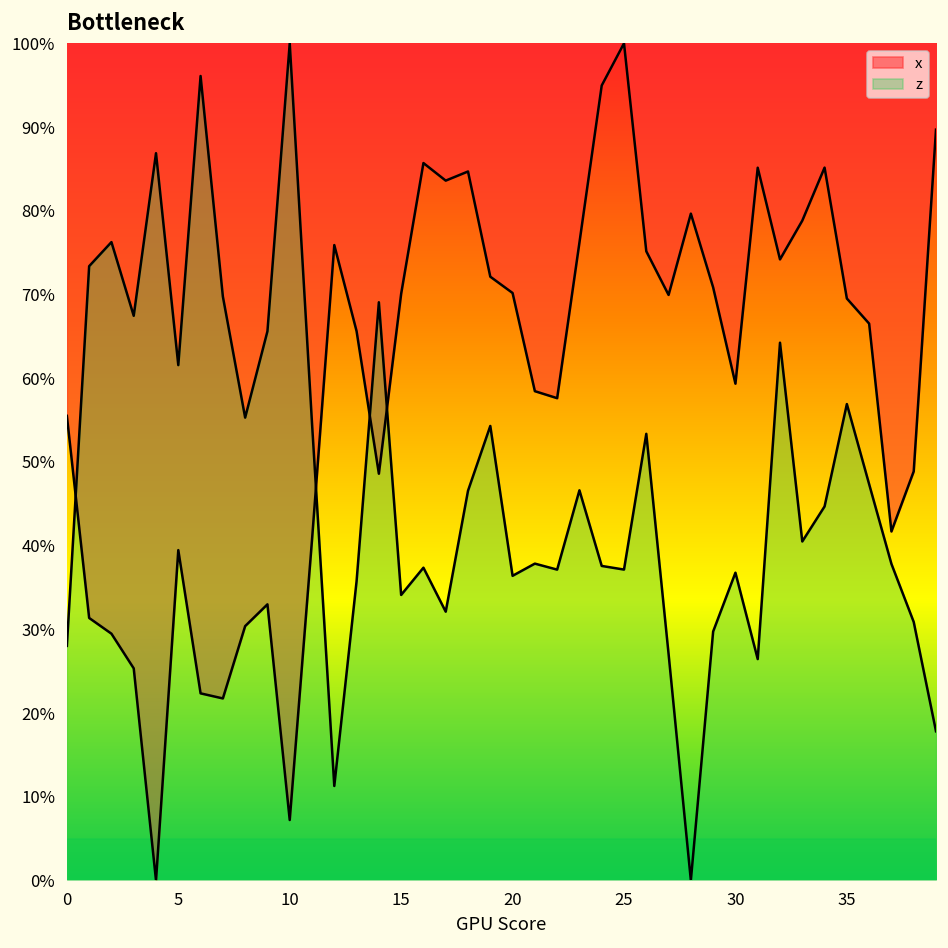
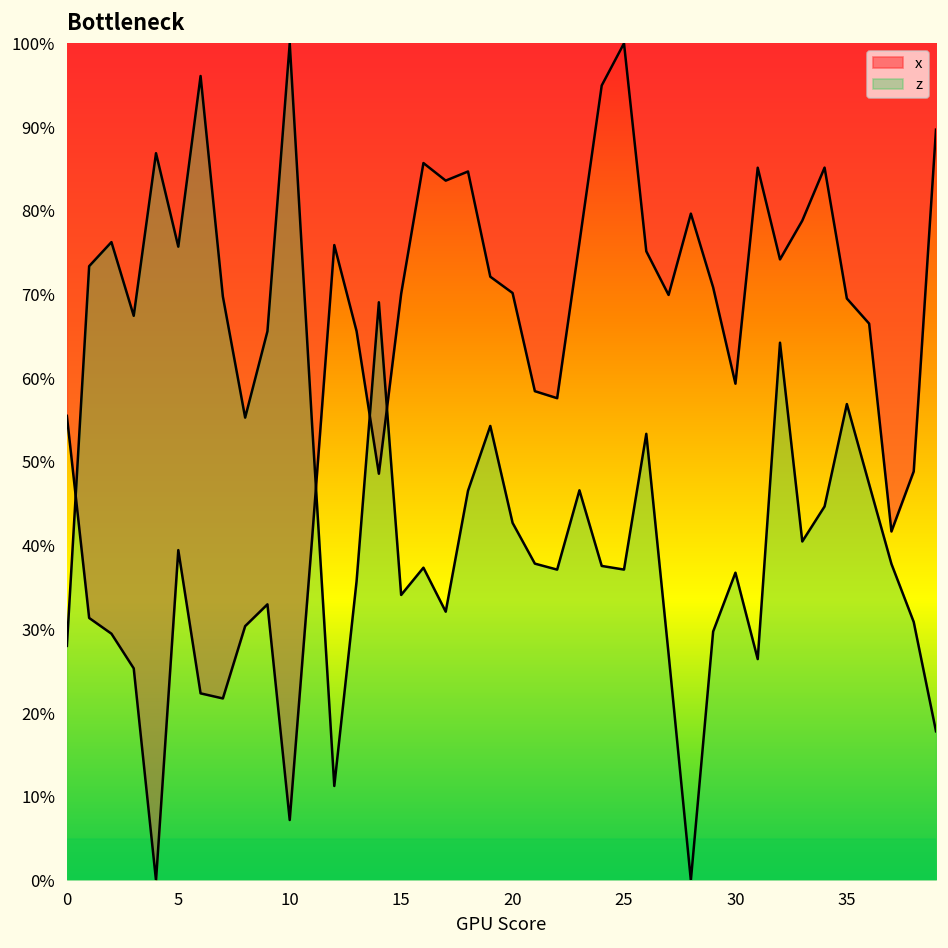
z, 5: 62% -> 76%
z, 20: 36% -> 43%
